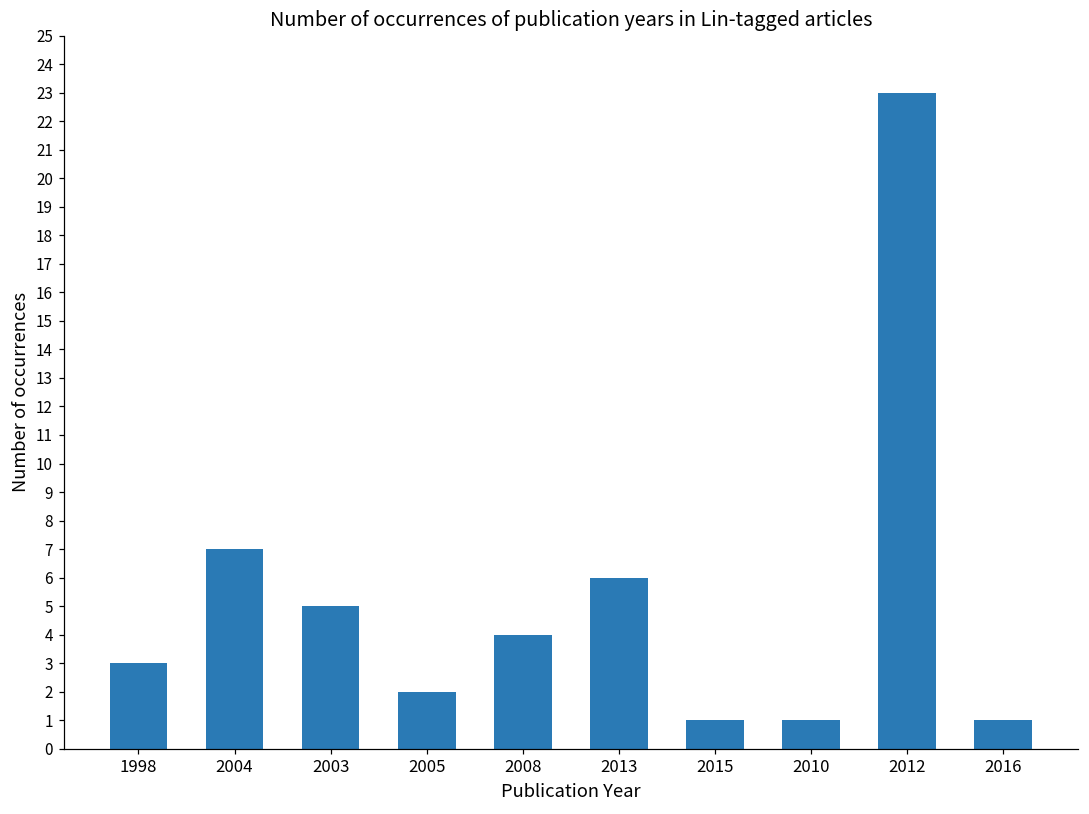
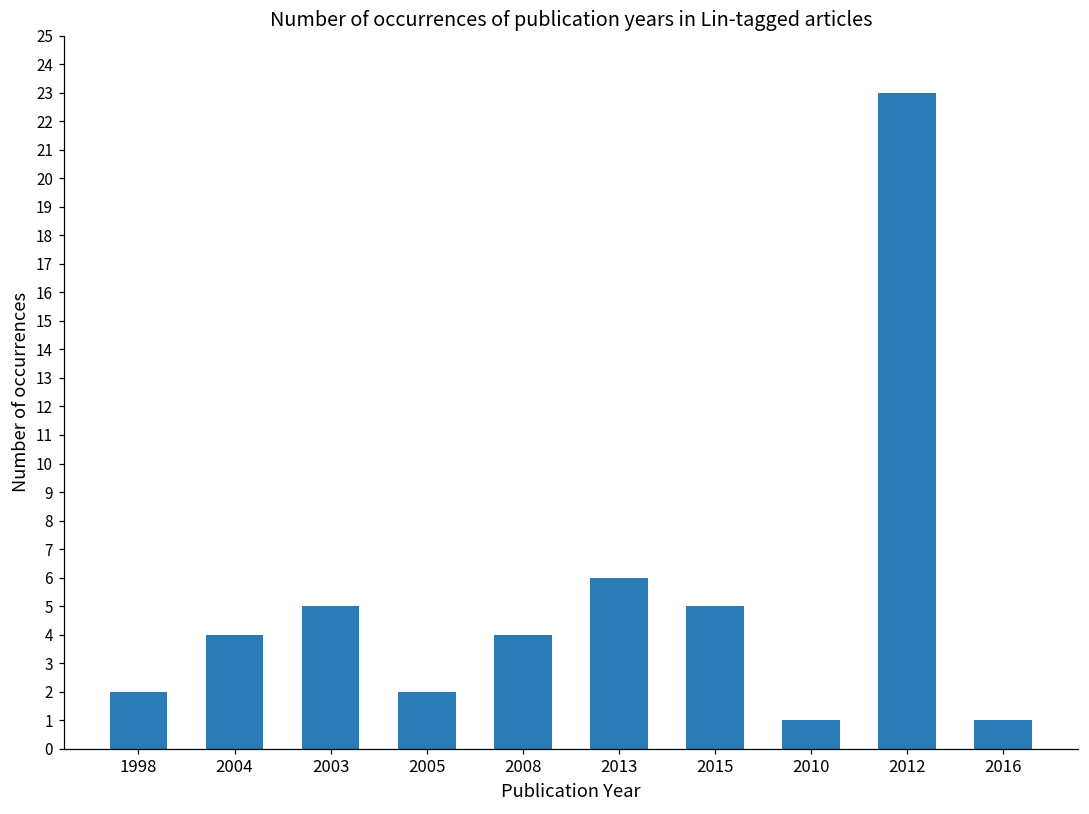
1998: 3 -> 2
2004: 7 -> 4
2015: 1 -> 5
